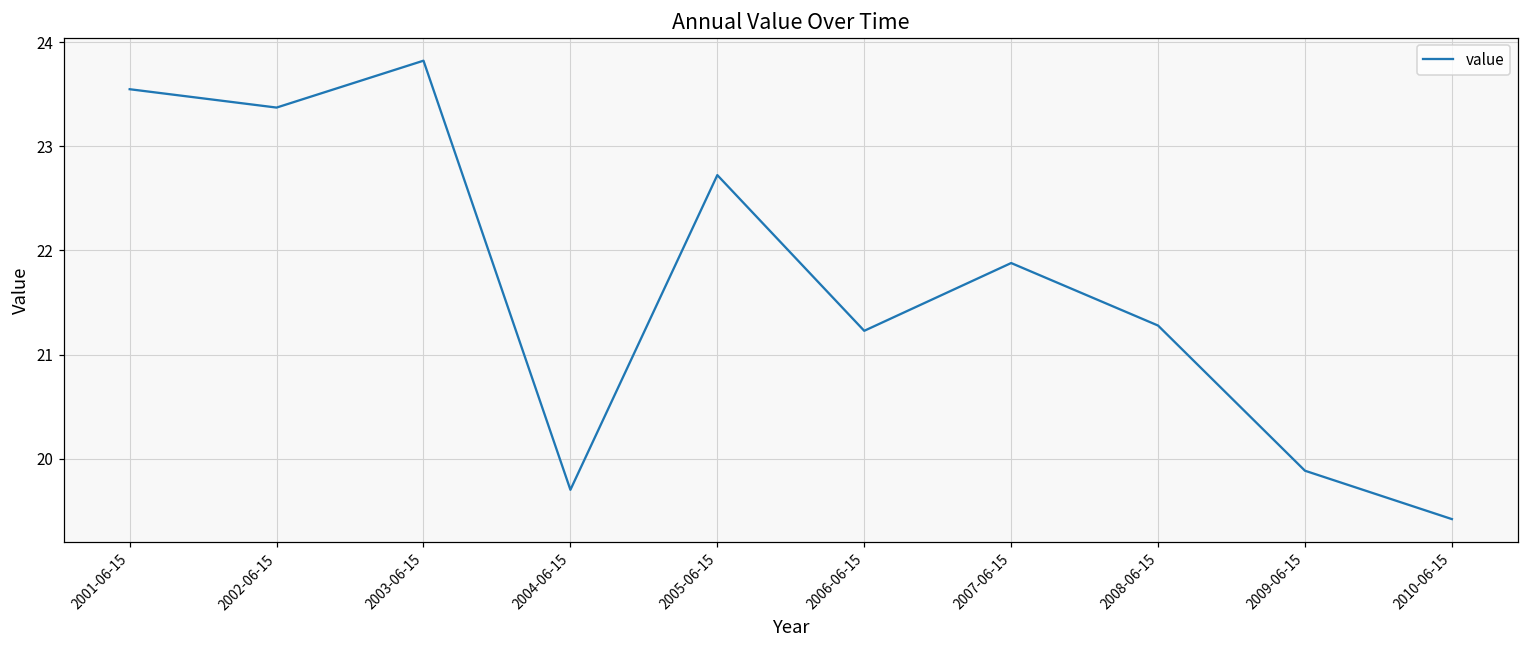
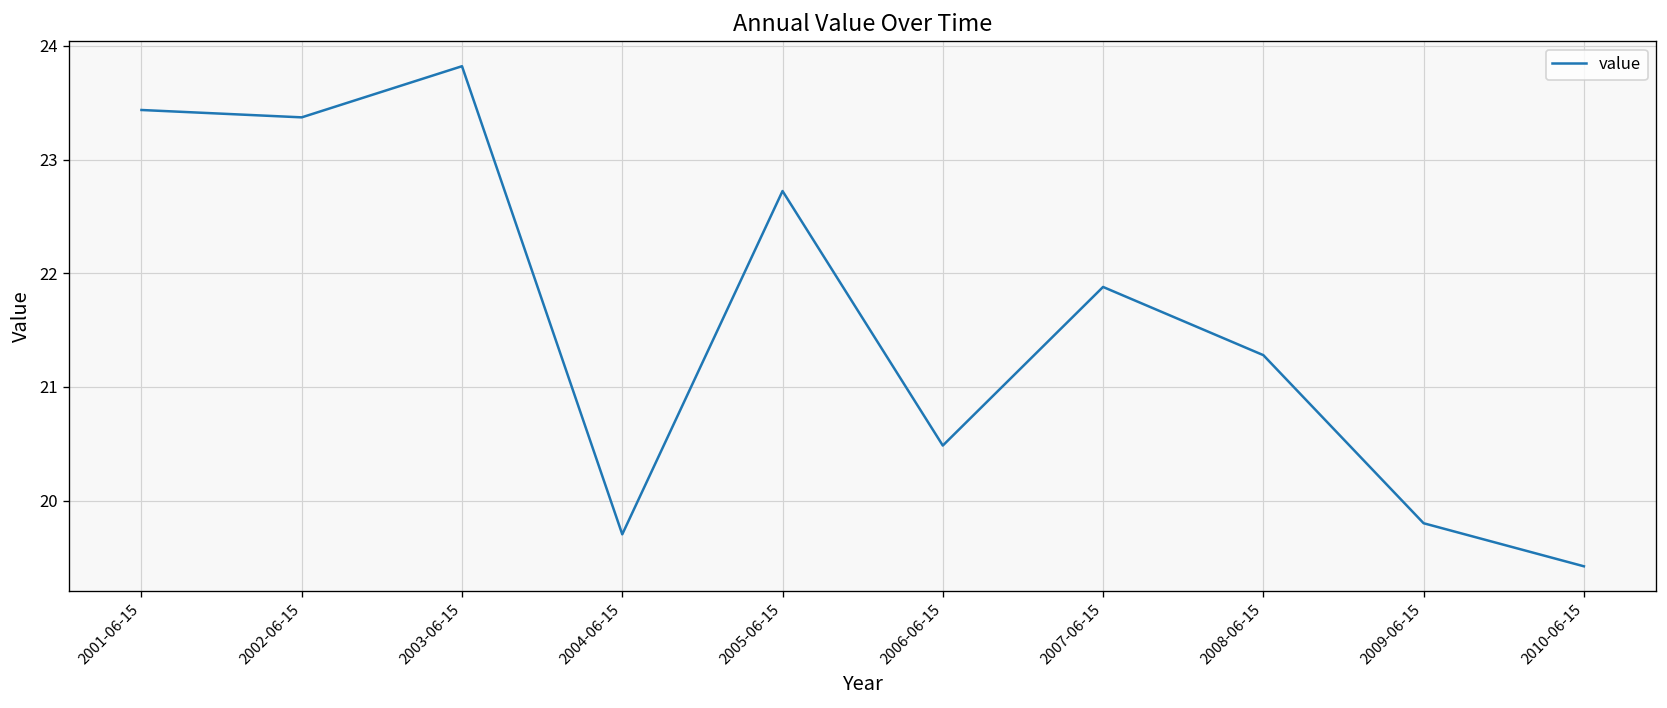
2001-06-15: 23.5 -> 23.4
2006-06-15: 21.2 -> 20.5
2009-06-15: 19.9 -> 19.8
